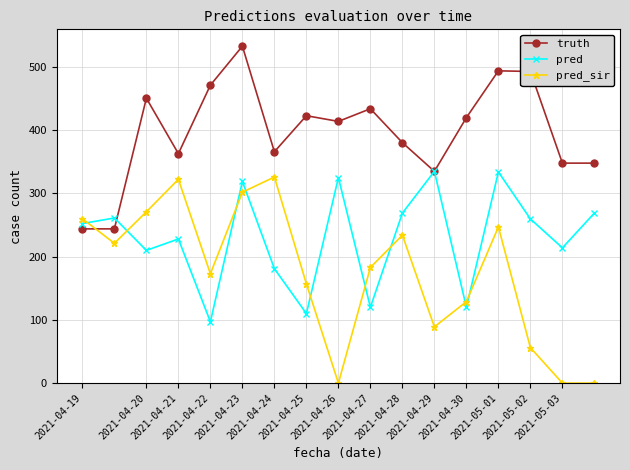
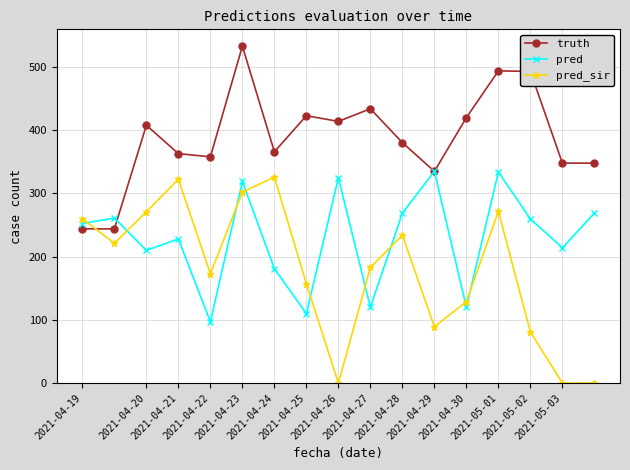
truth, 2021-04-20: 450 -> 410
truth, 2021-04-22: 470 -> 360
pred_sir, 2021-05-01: 250 -> 270
pred_sir, 2021-05-02: 60 -> 80
